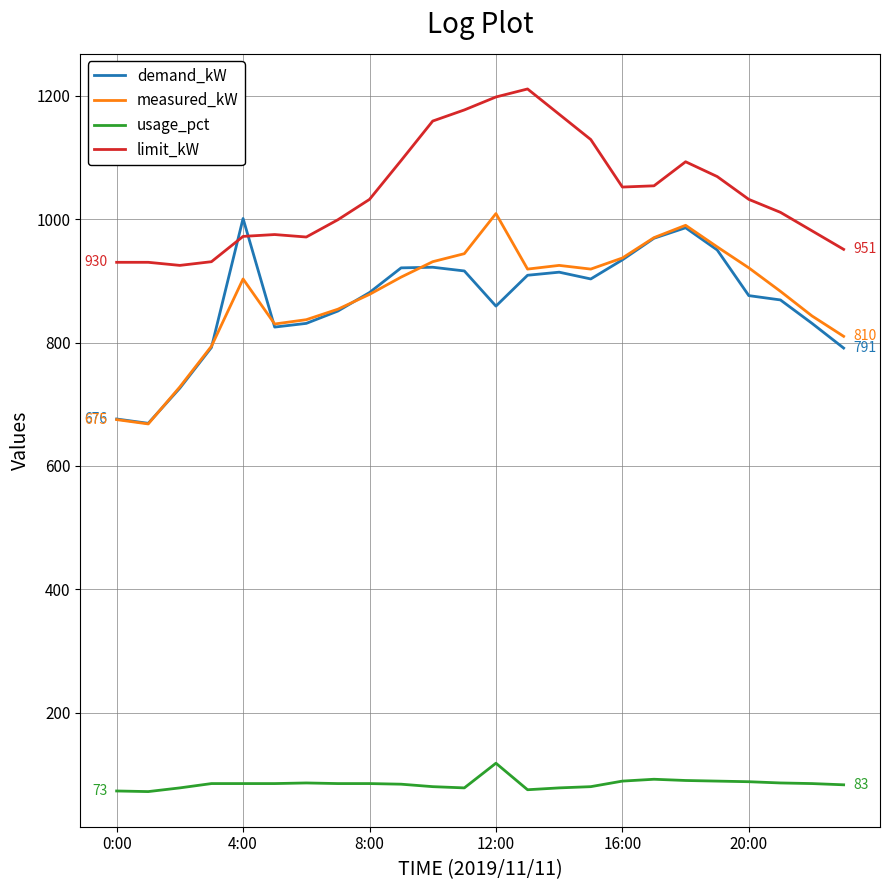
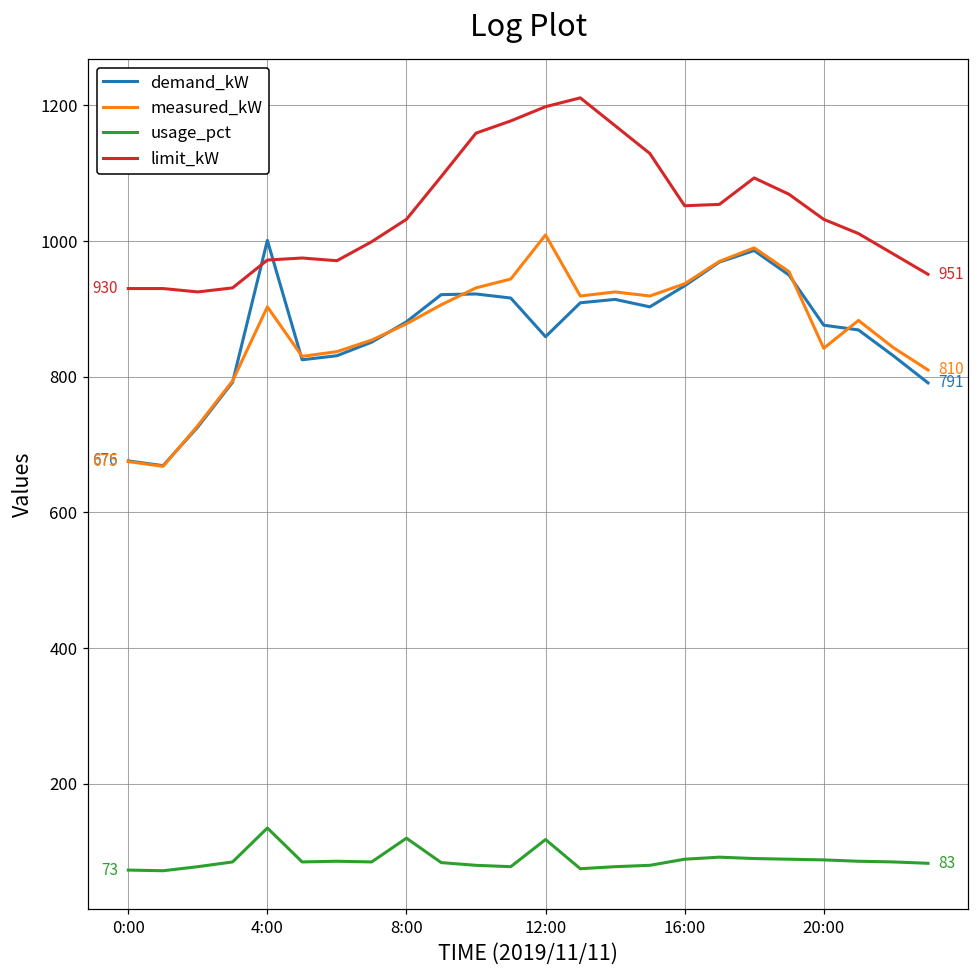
usage_pct, 4:00: 90 -> 140
usage_pct, 8:00: 90 -> 120
measured_kW, 20:00: 920 -> 840
